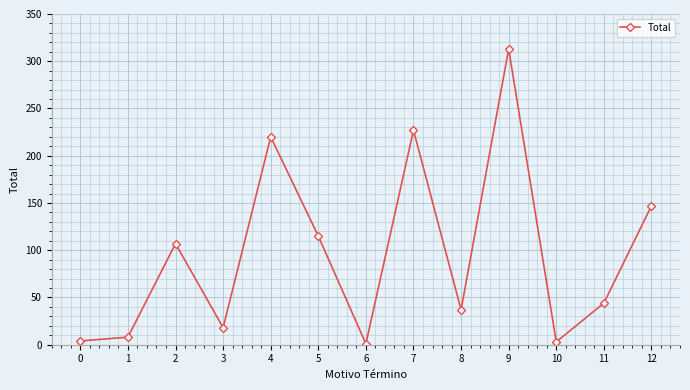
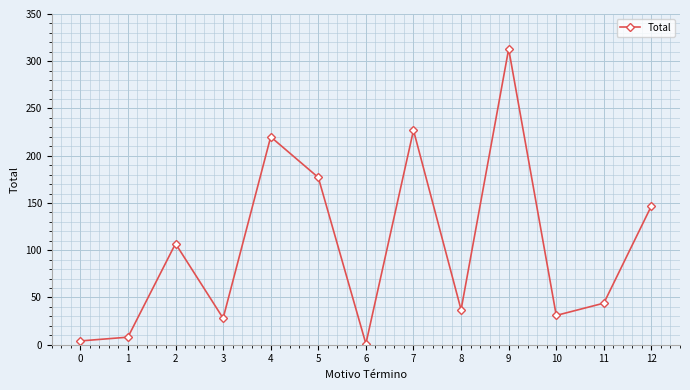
3: 20 -> 30
5: 120 -> 180
10: 0 -> 30
